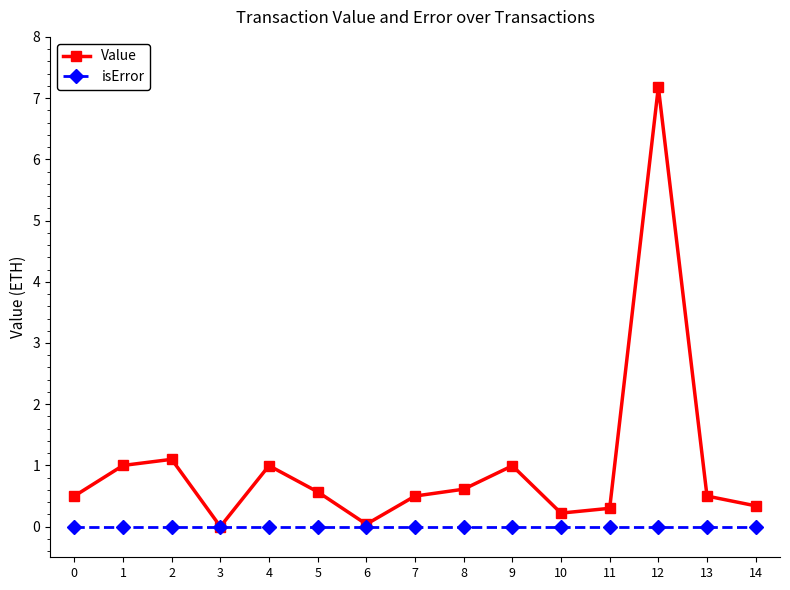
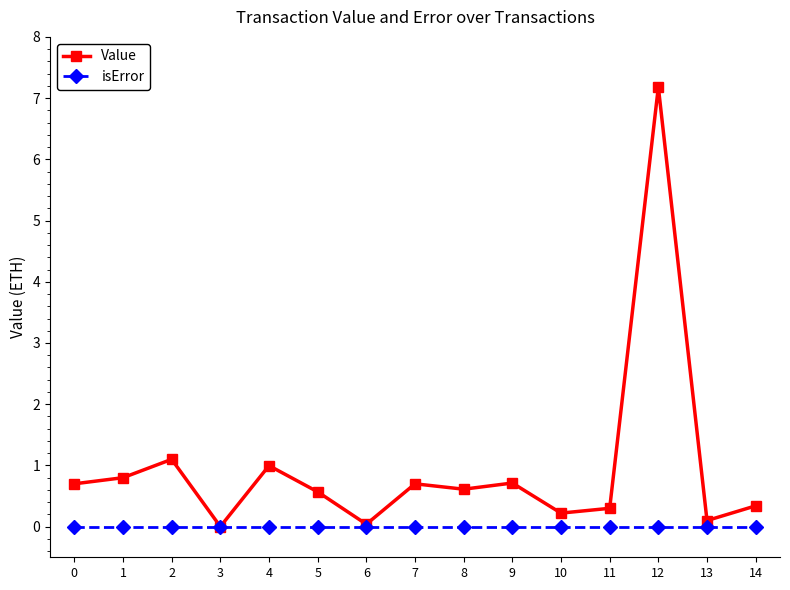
Value, 0: 0.5 -> 0.7
Value, 1: 1.0 -> 0.8
Value, 7: 0.5 -> 0.7
Value, 9: 1.0 -> 0.7
Value, 13: 0.5 -> 0.1
